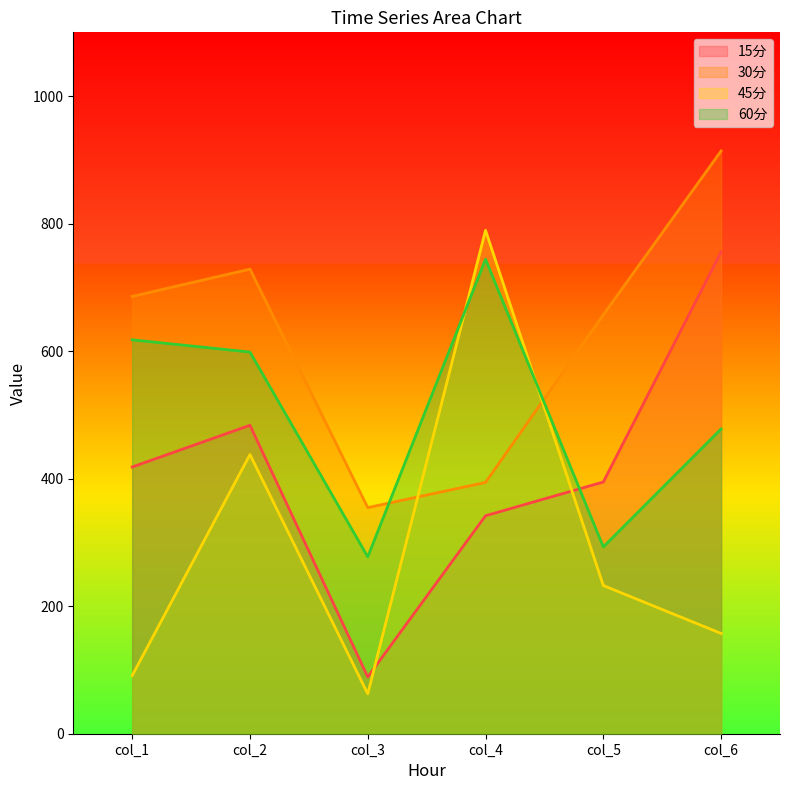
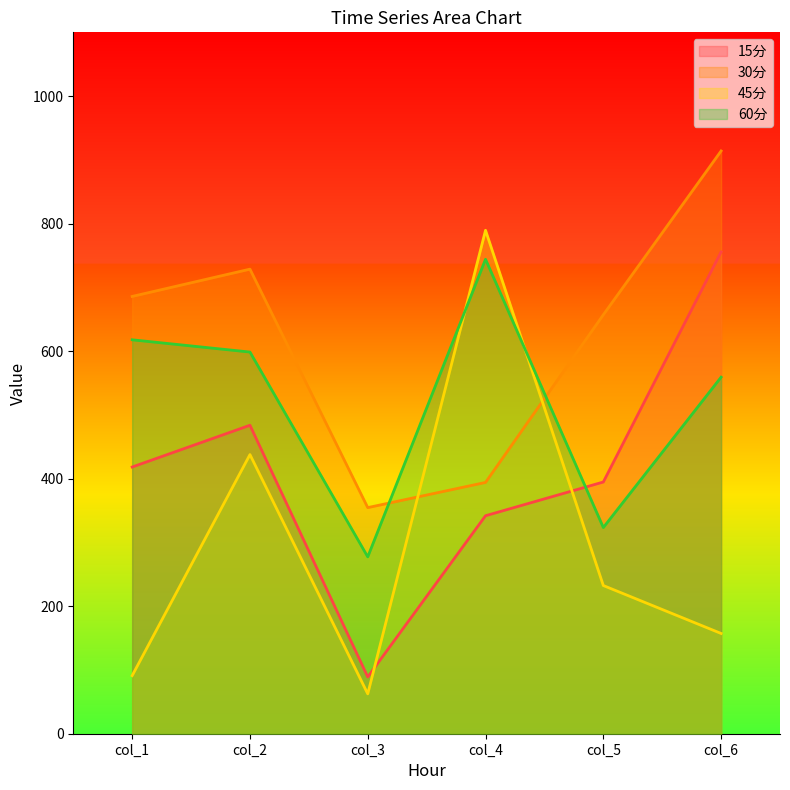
60分, col_5: 290 -> 320
60分, col_6: 480 -> 560
